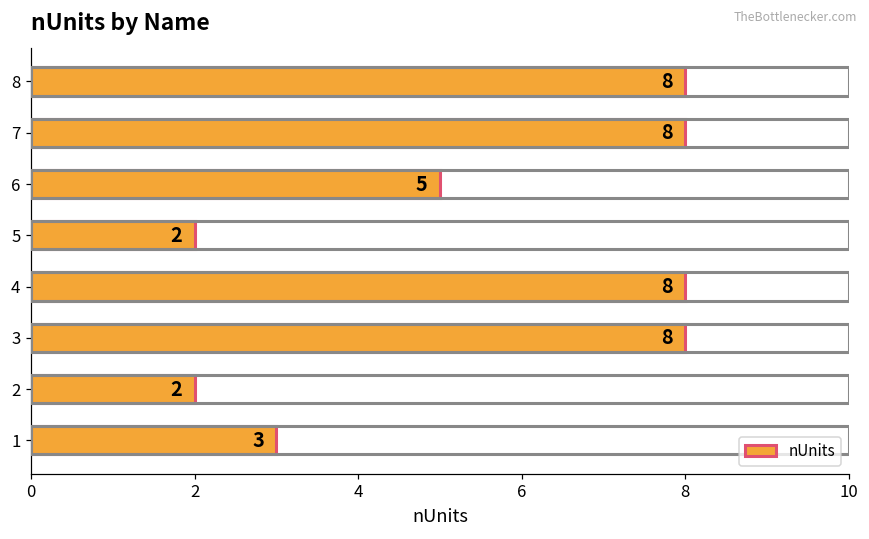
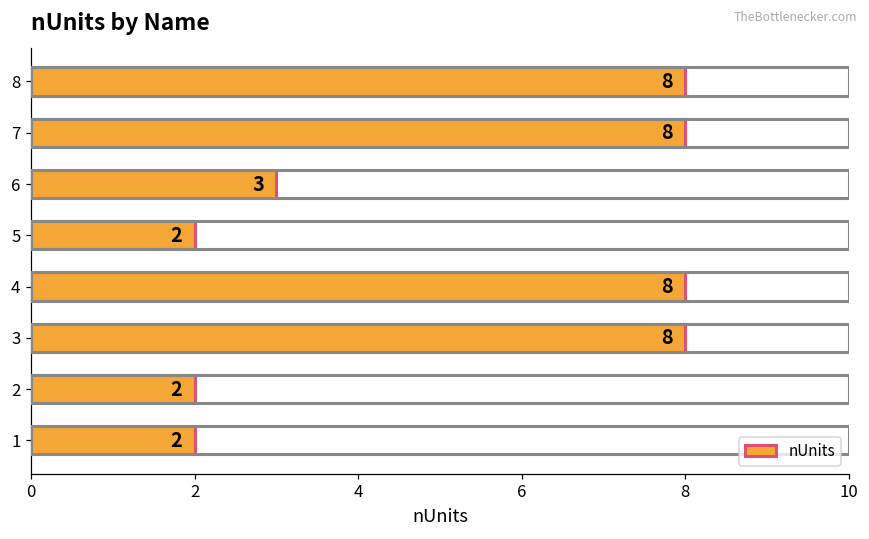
6: 5 -> 3
1: 3 -> 2
